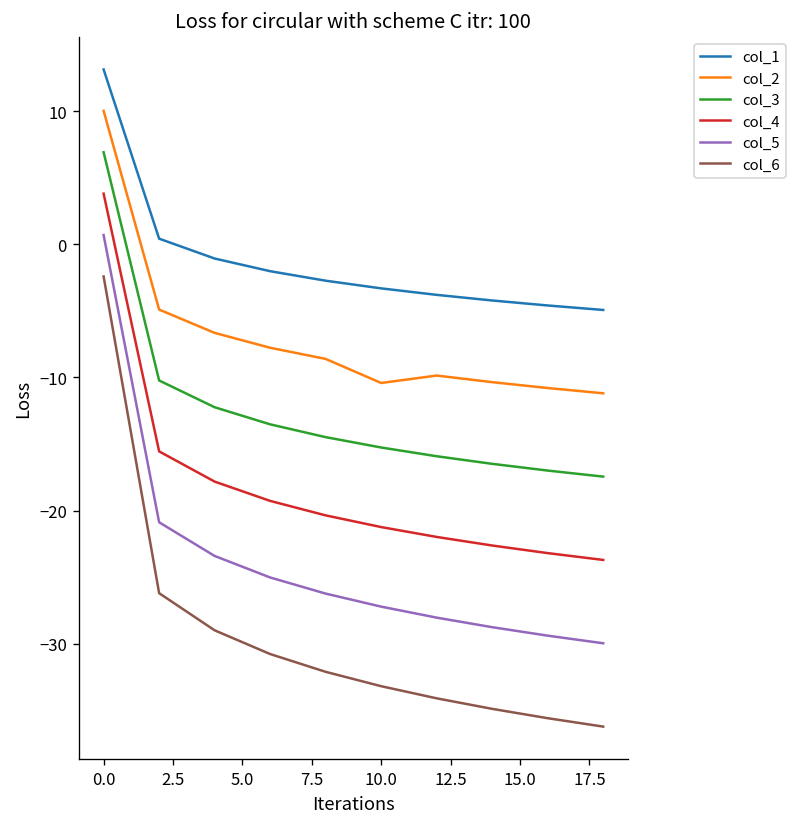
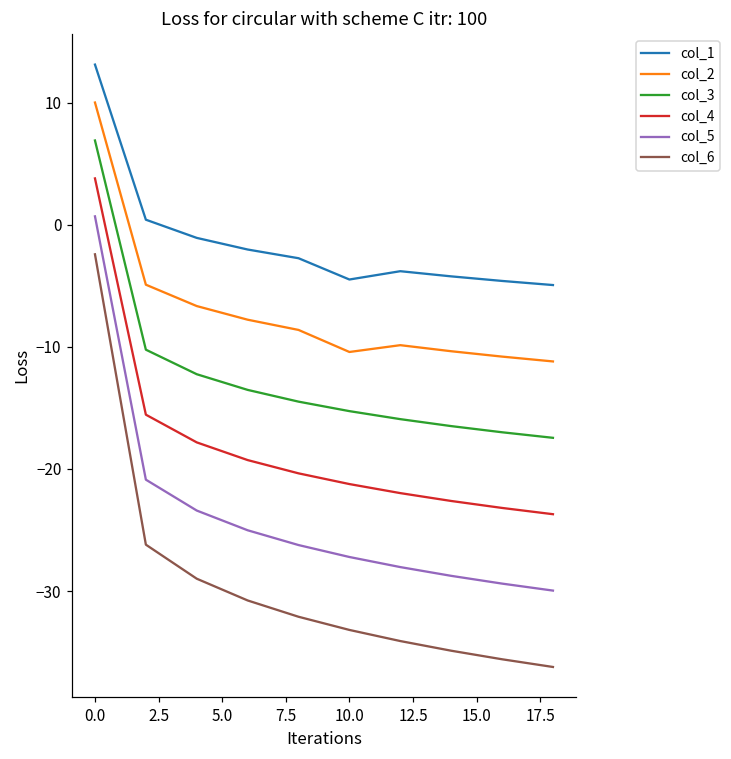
col_1, 10.0: -3.3 -> -4.5
